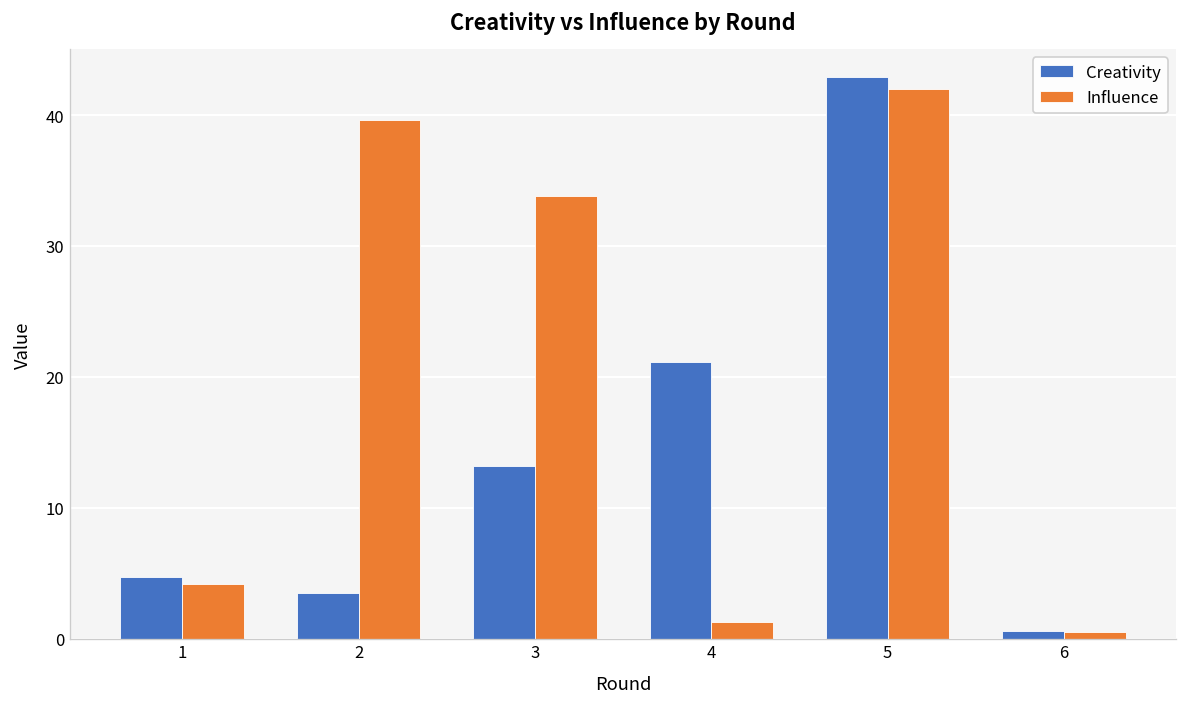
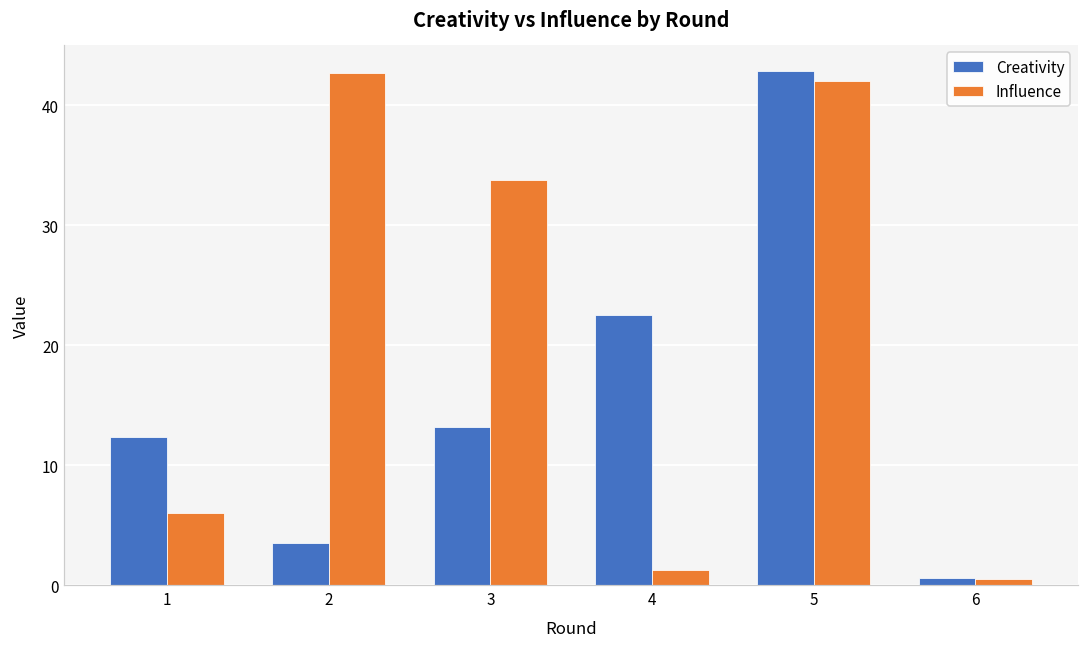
Creativity, 1: 4.7 -> 12.4
Influence, 1: 4.2 -> 6.0
Influence, 2: 39.6 -> 42.7
Creativity, 4: 21.1 -> 22.5
